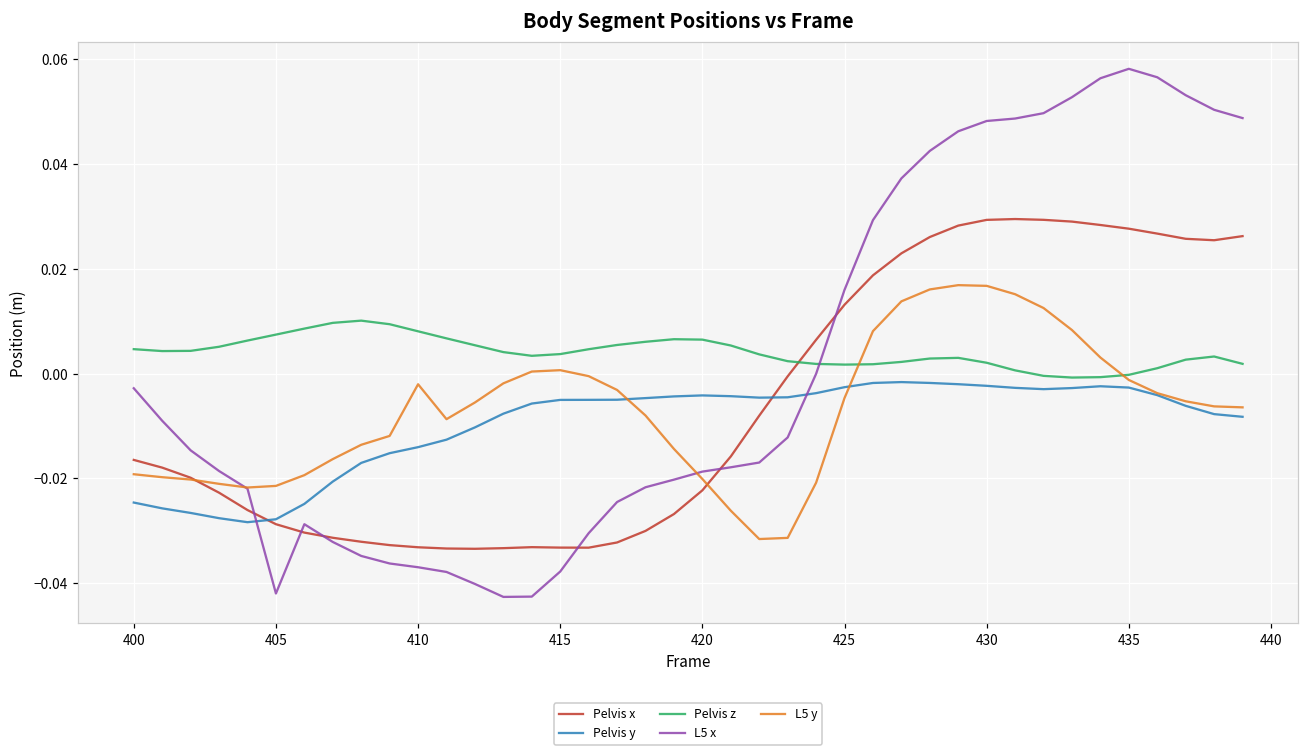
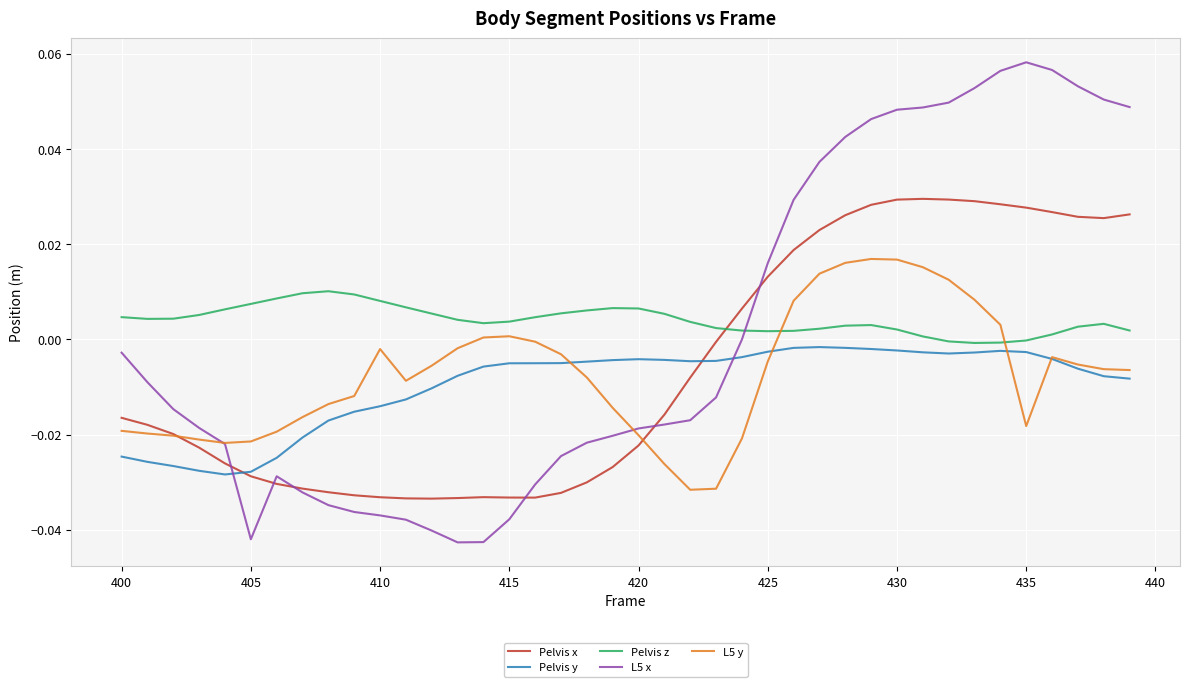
L5 y, 435: -0.001 -> -0.018
